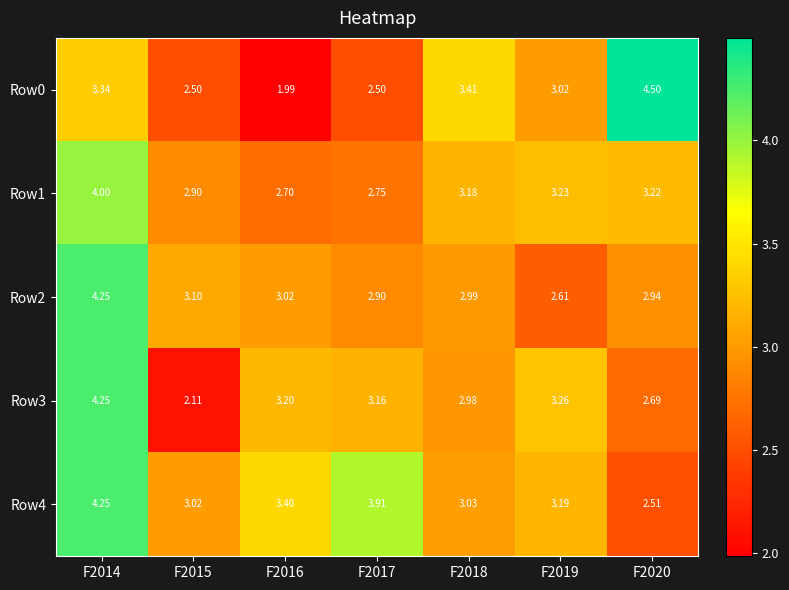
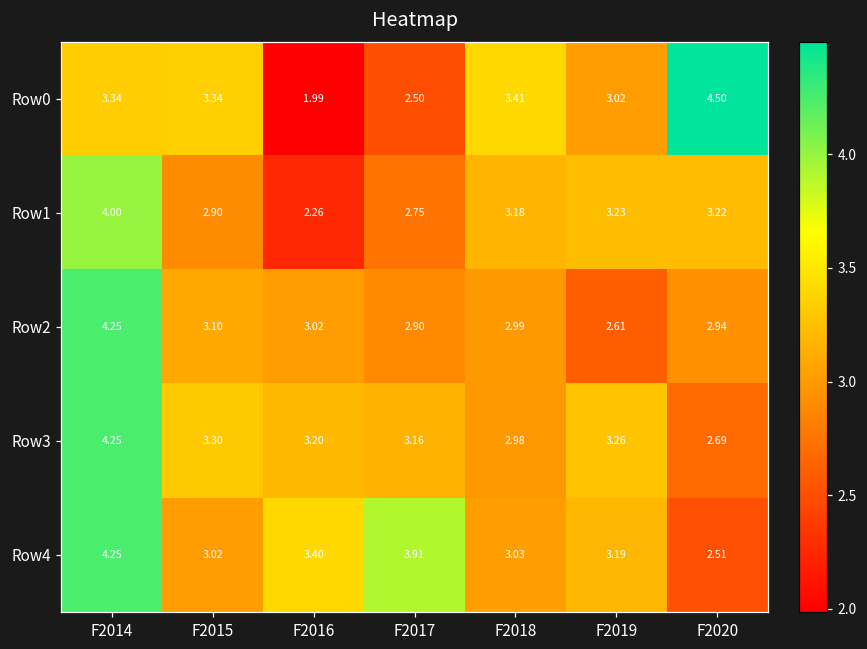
Row0, F2015: 2.50 -> 3.34
Row1, F2016: 2.70 -> 2.26
Row3, F2015: 2.11 -> 3.30
